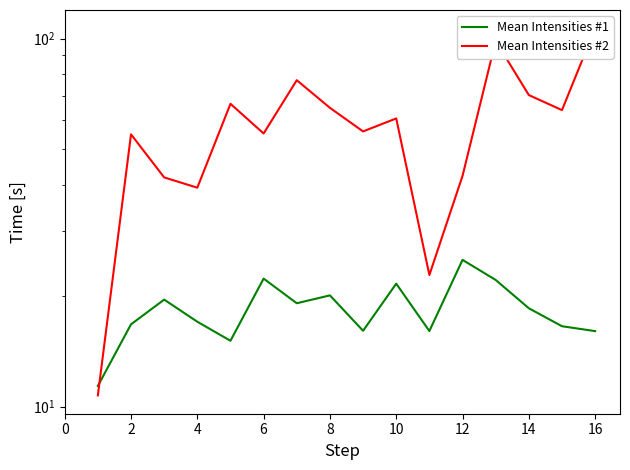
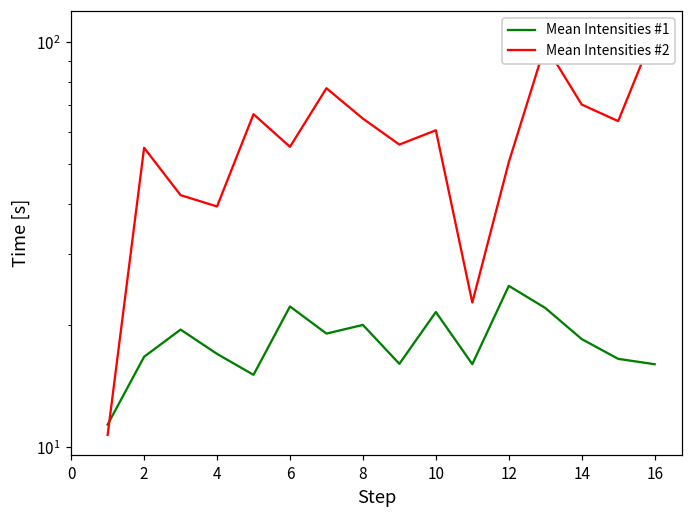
Mean Intensities #2, 12: 42 -> 51
